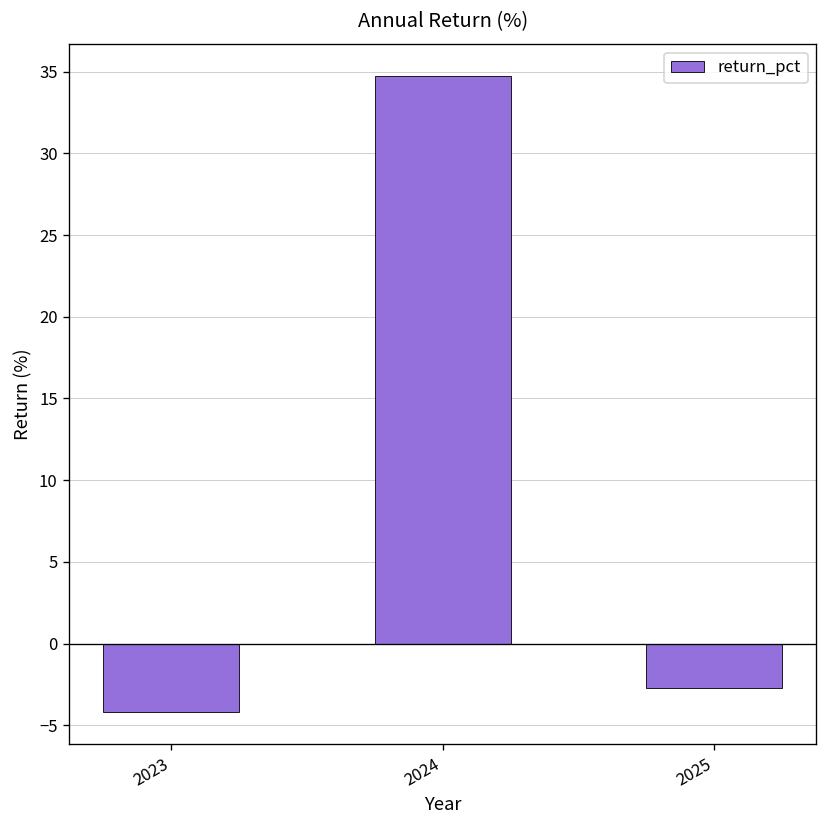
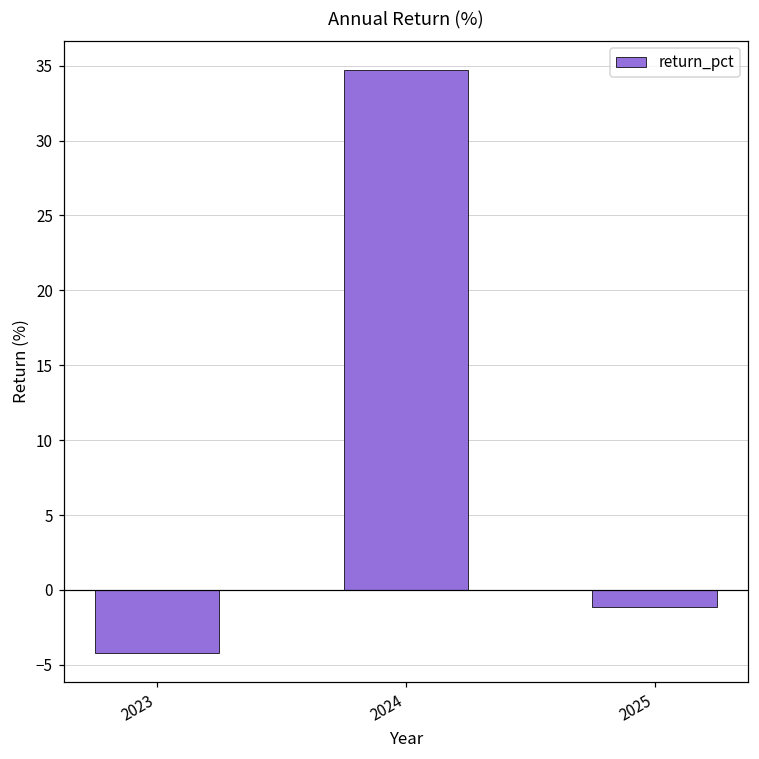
2025: -2.7 -> -1.1
